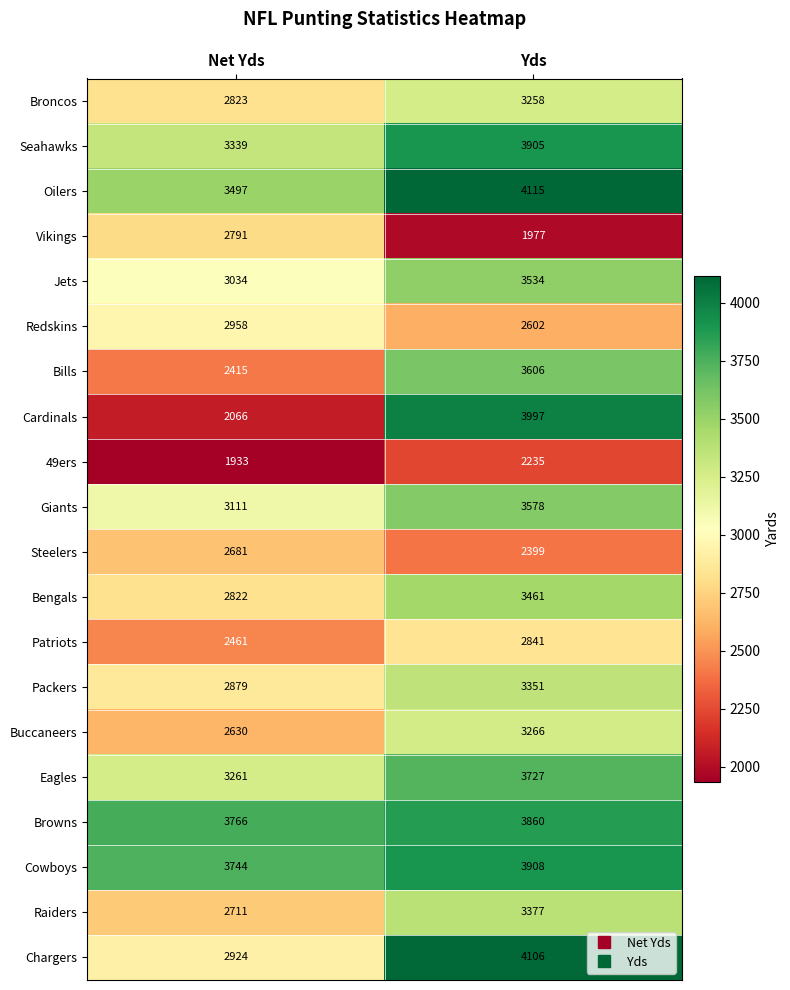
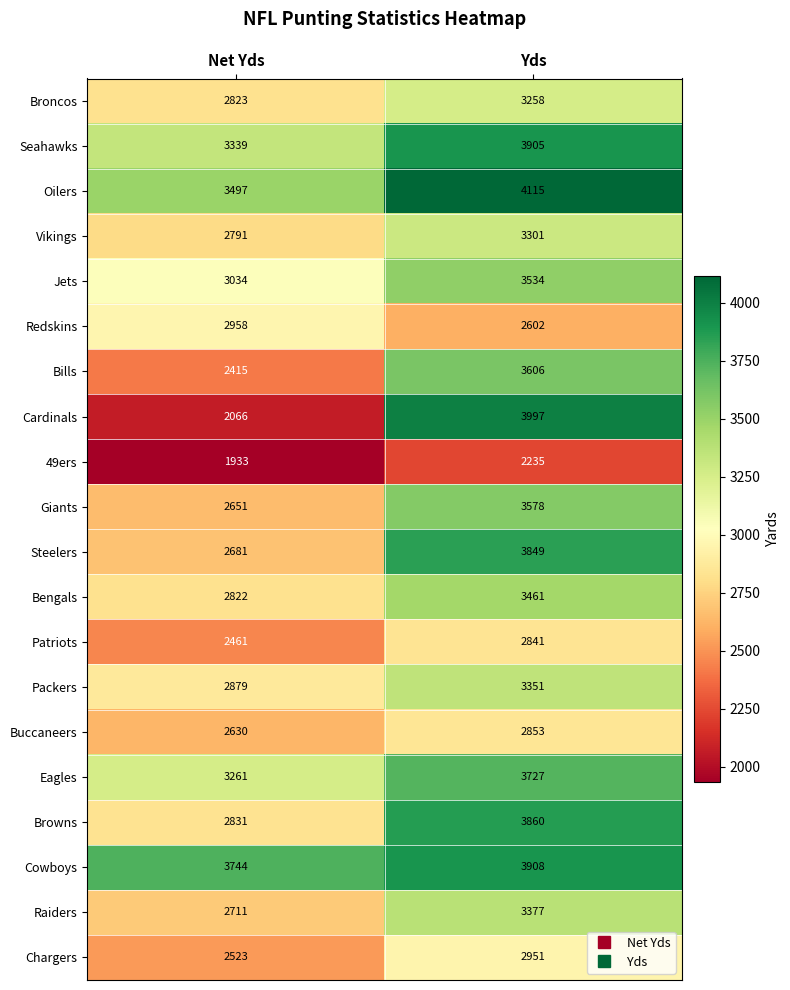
Vikings, Yds: 1977 -> 3301
Giants, Net Yds: 3111 -> 2651
Steelers, Yds: 2399 -> 3849
Buccaneers, Yds: 3266 -> 2853
Browns, Net Yds: 3766 -> 2831
Chargers, Net Yds: 2924 -> 2523
Chargers, Yds: 4106 -> 2951
